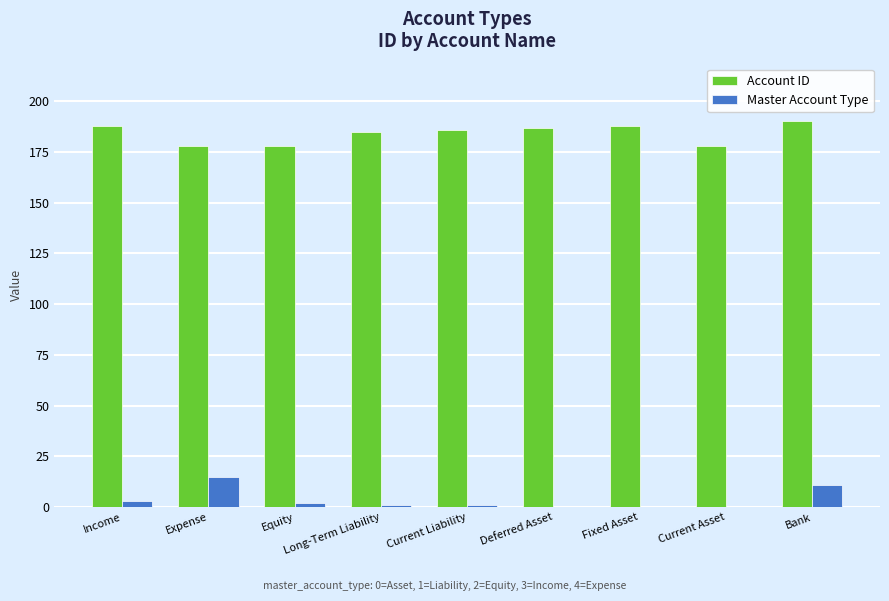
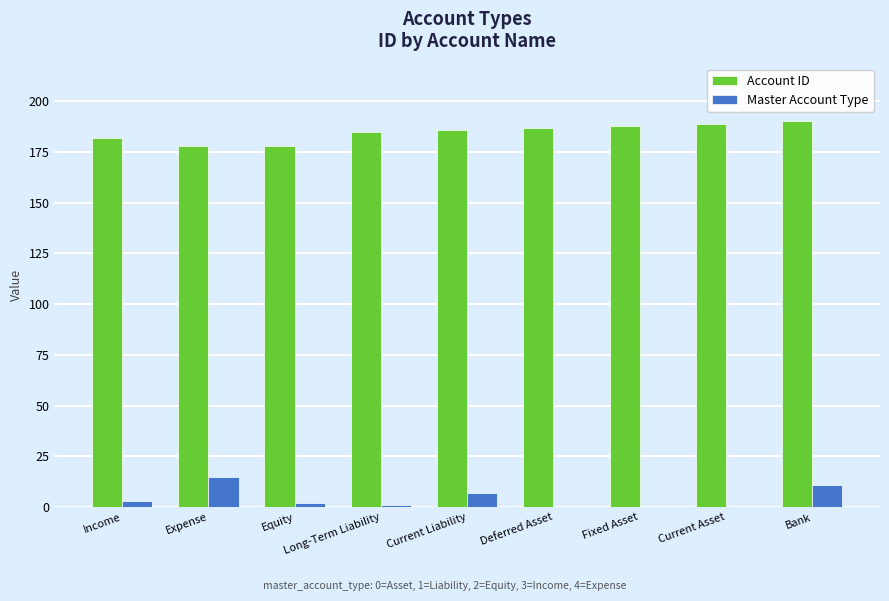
Account ID, Income: 188 -> 182
Master Account Type, Current Liability: 1 -> 7
Account ID, Current Asset: 178 -> 189
